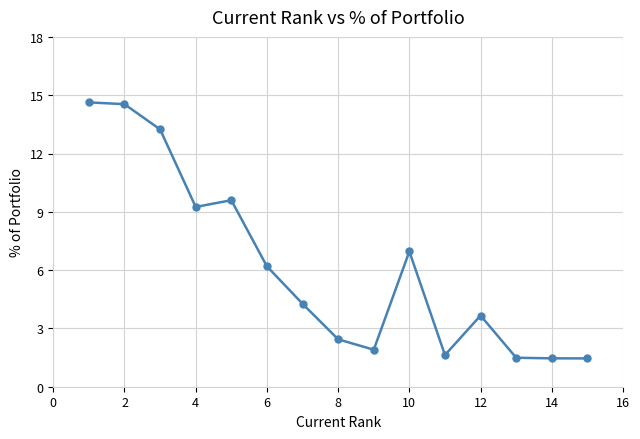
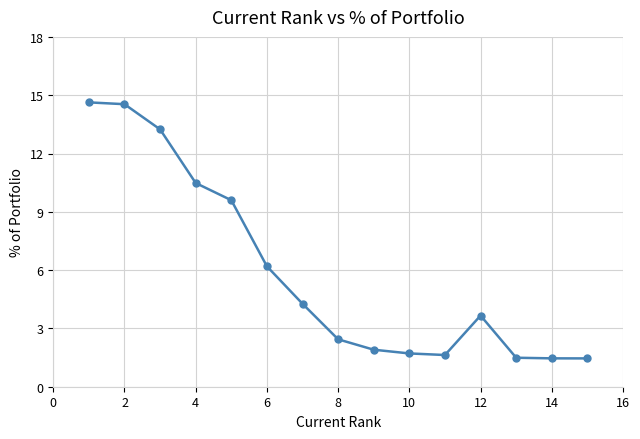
4: 9.3 -> 10.5
10: 7.0 -> 1.7
